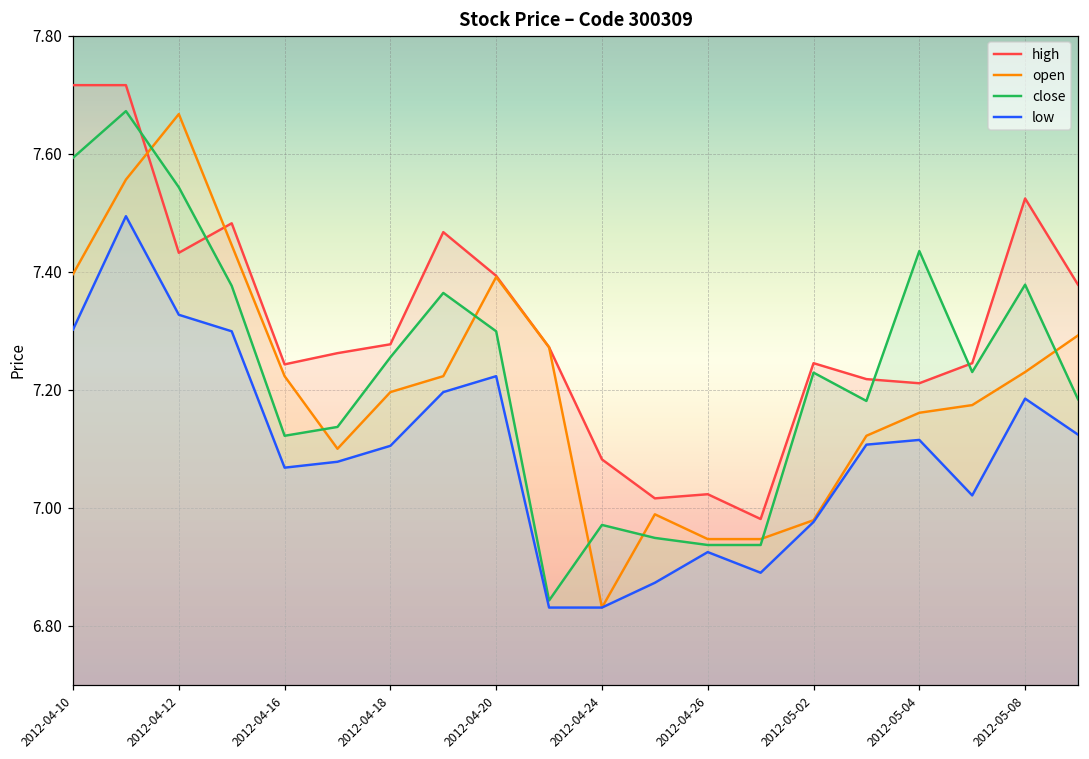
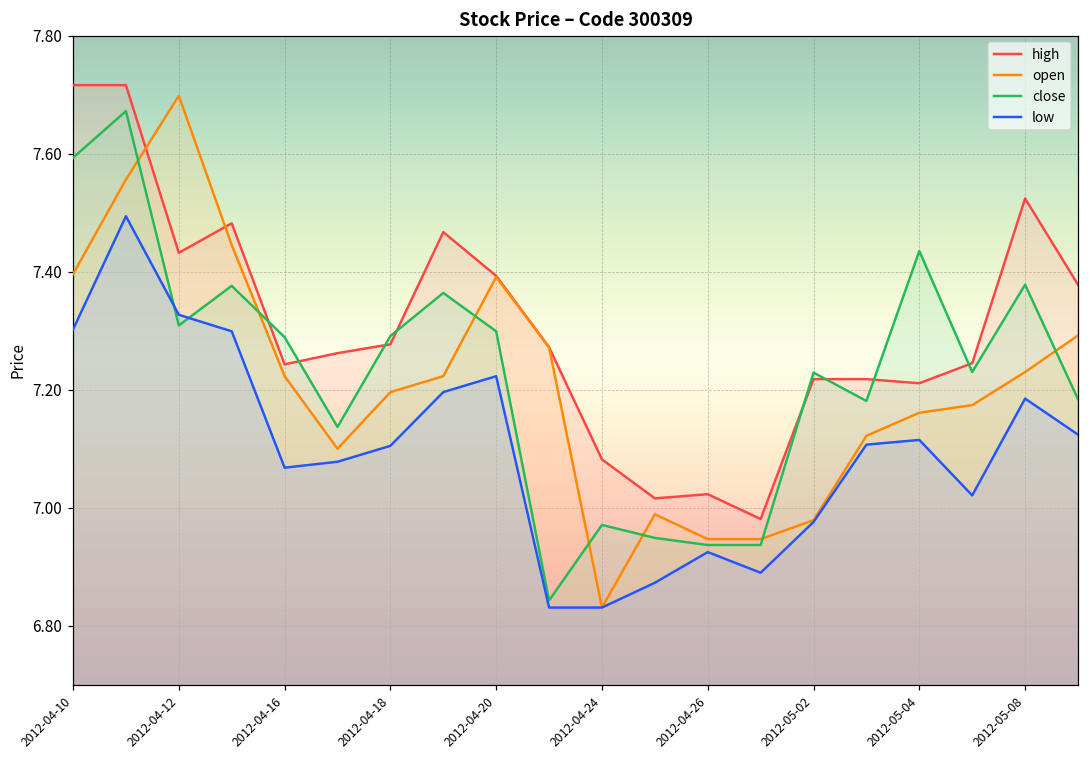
open, 2012-04-12: 7.67 -> 7.70
close, 2012-04-12: 7.54 -> 7.31
close, 2012-04-16: 7.12 -> 7.29
close, 2012-04-18: 7.26 -> 7.29
high, 2012-05-02: 7.25 -> 7.22
